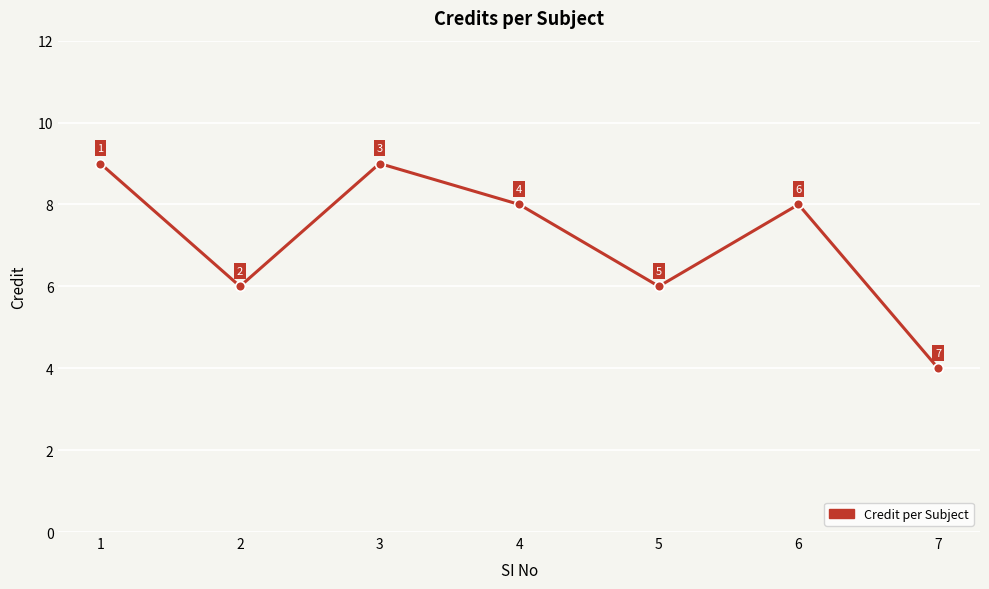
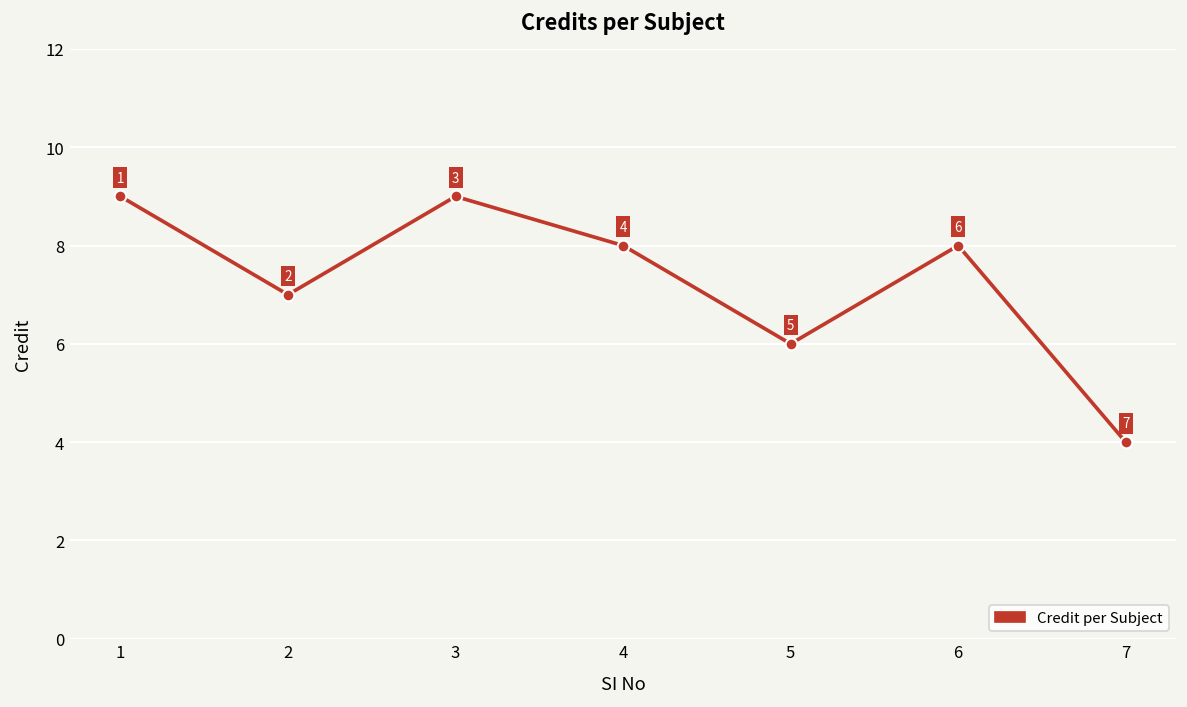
2: 6 -> 7
